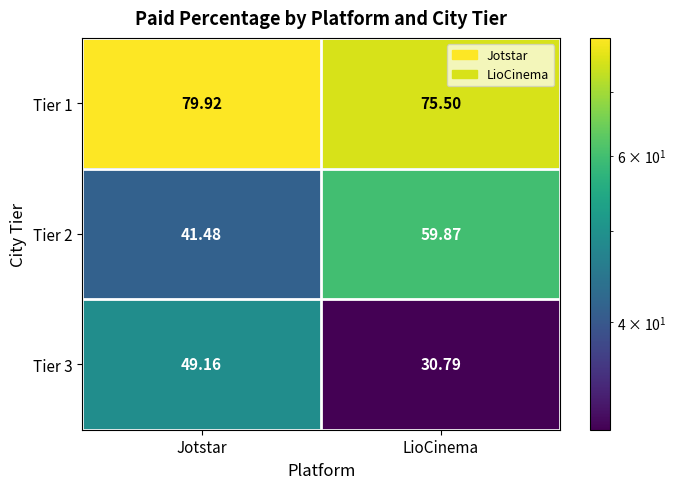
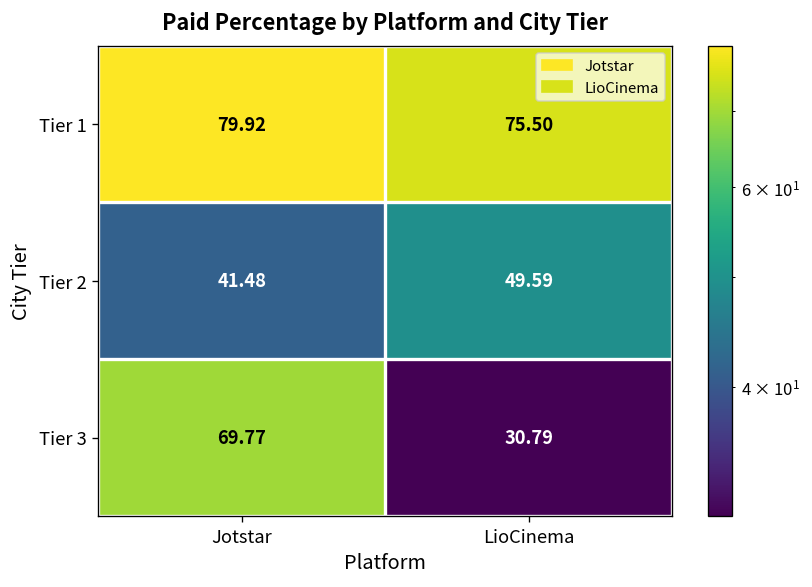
Tier 2, LioCinema: 59.87 -> 49.59
Tier 3, Jotstar: 49.16 -> 69.77
